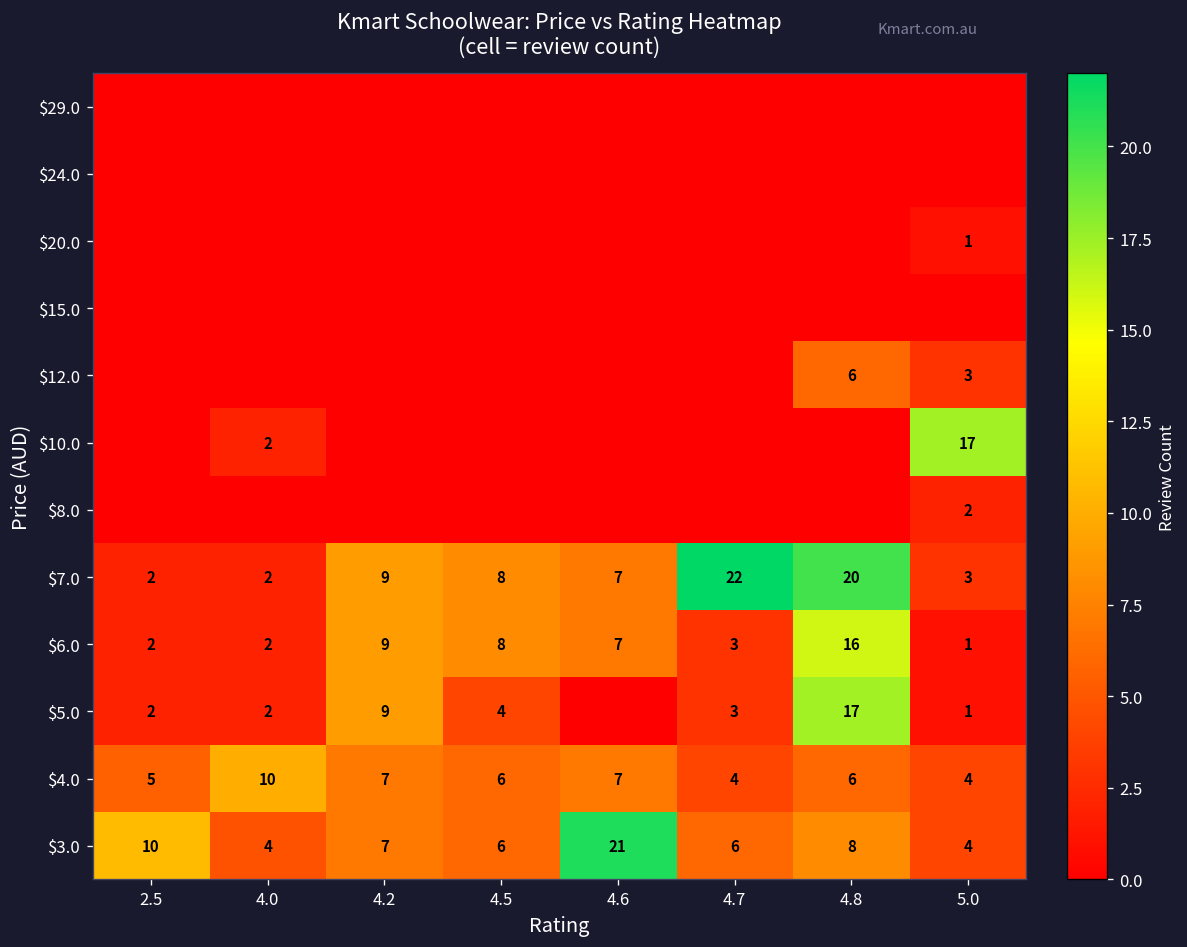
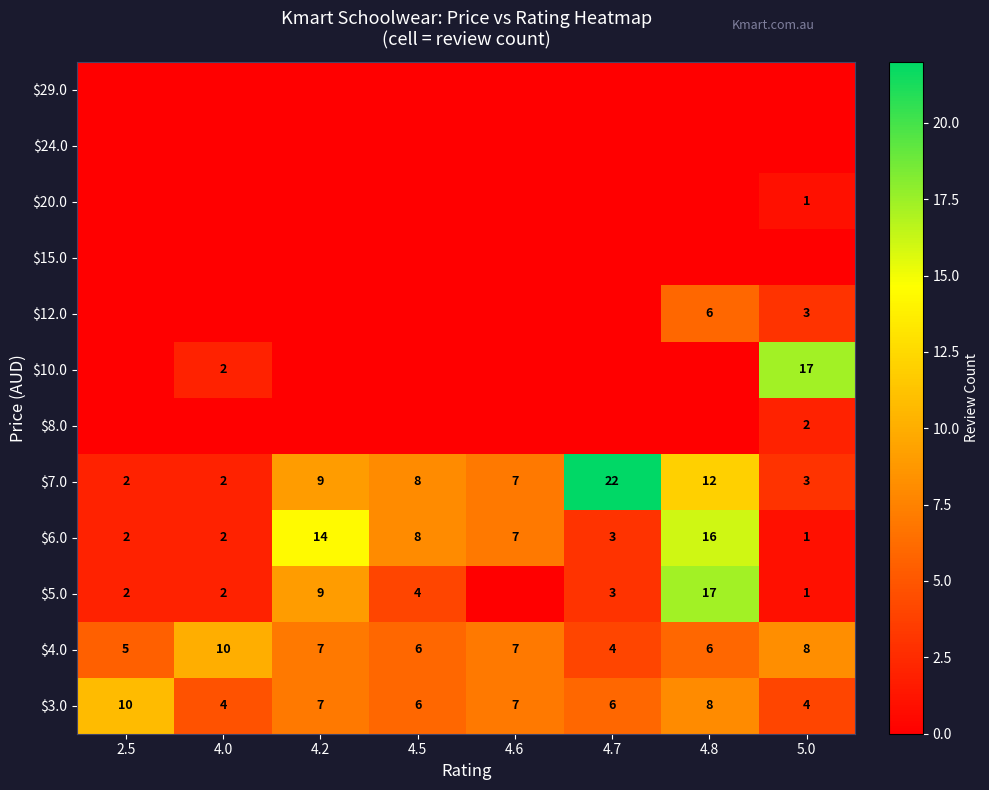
$7.0, 4.8: 20 -> 12
$6.0, 4.2: 9 -> 14
$4.0, 5.0: 4 -> 8
$3.0, 4.6: 21 -> 7
